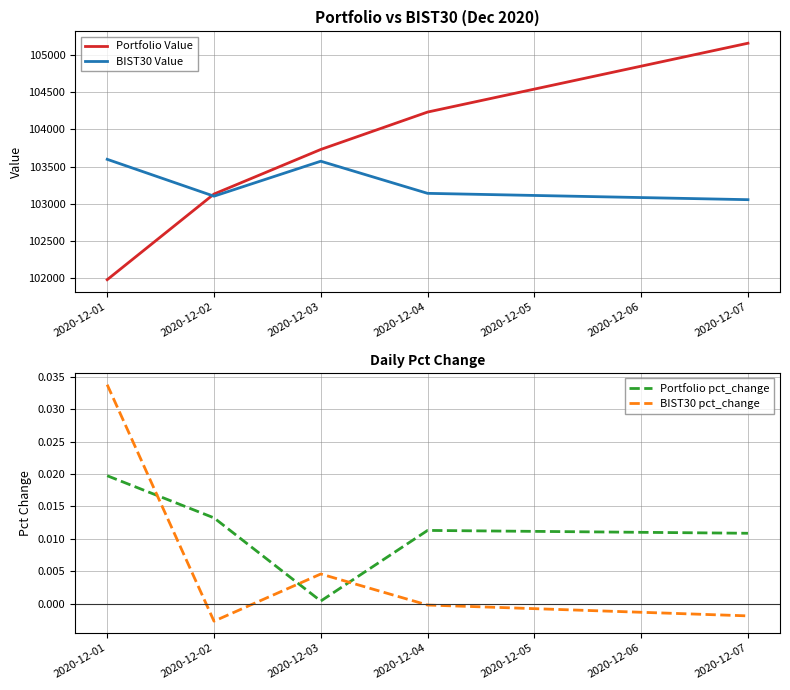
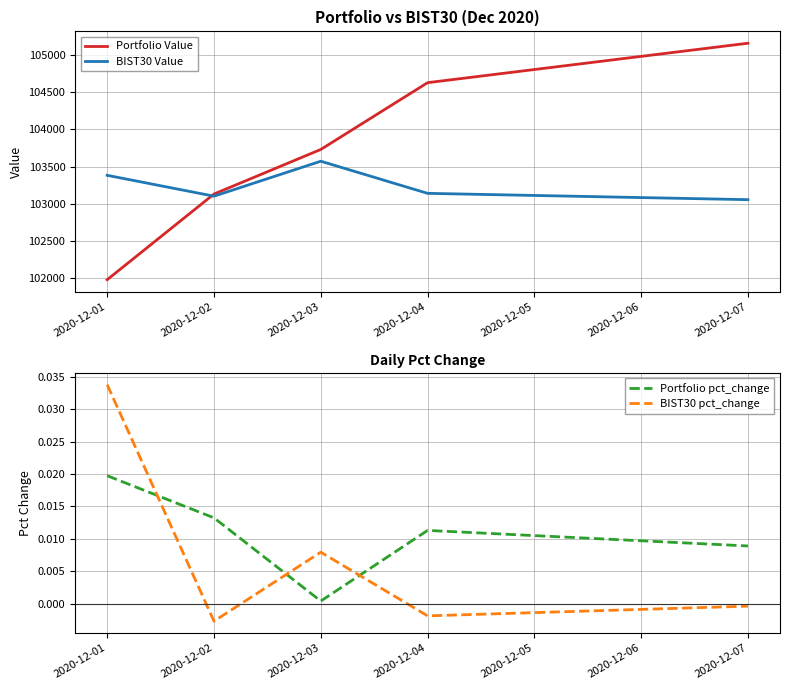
Portfolio vs BIST30 (Dec 2020), BIST30 Value, 2020-12-01: 103600 -> 103400
Portfolio vs BIST30 (Dec 2020), Portfolio Value, 2020-12-04: 104200 -> 104600
Daily Pct Change, BIST30 pct_change, 2020-12-03: 0.005 -> 0.008
Daily Pct Change, BIST30 pct_change, 2020-12-04: 0.000 -> -0.002
Daily Pct Change, Portfolio pct_change, 2020-12-07: 0.011 -> 0.009
Daily Pct Change, BIST30 pct_change, 2020-12-07: -0.002 -> 0.000
